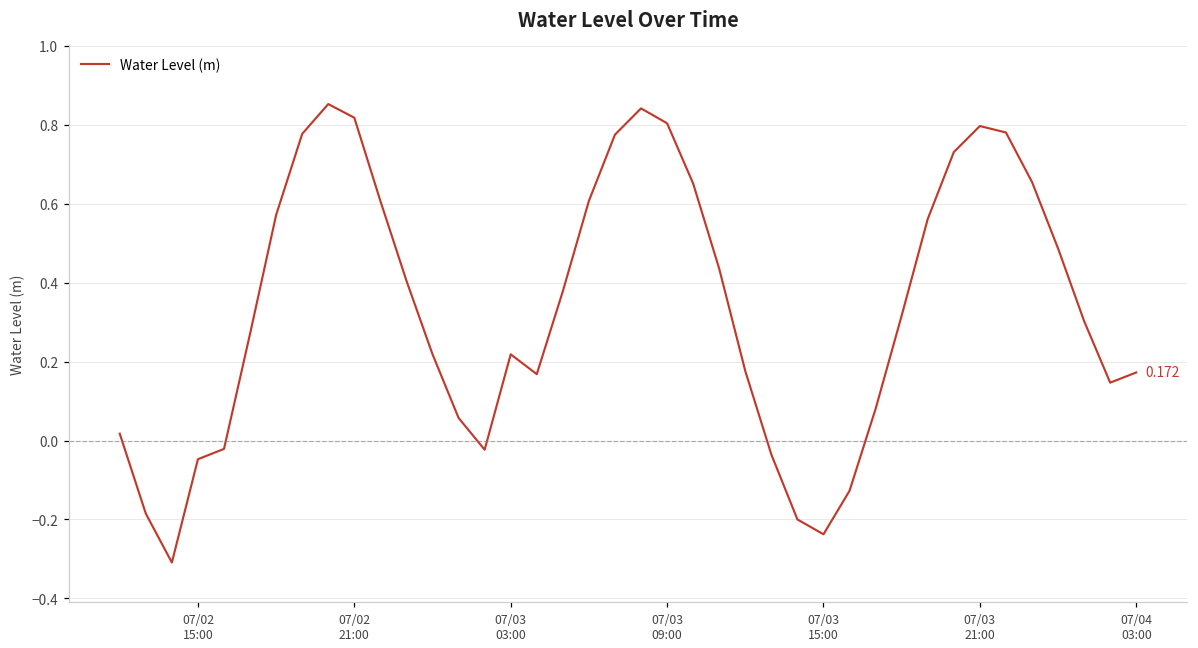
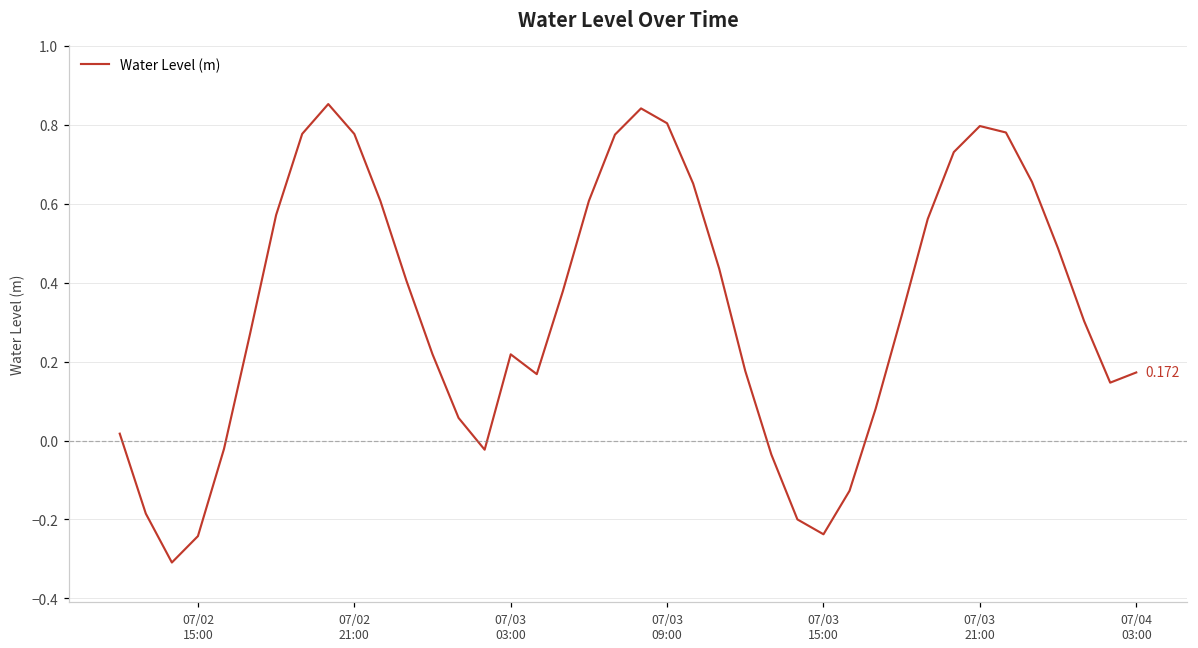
07/02 15:00: -0.05 -> -0.24
07/02 21:00: 0.82 -> 0.78
